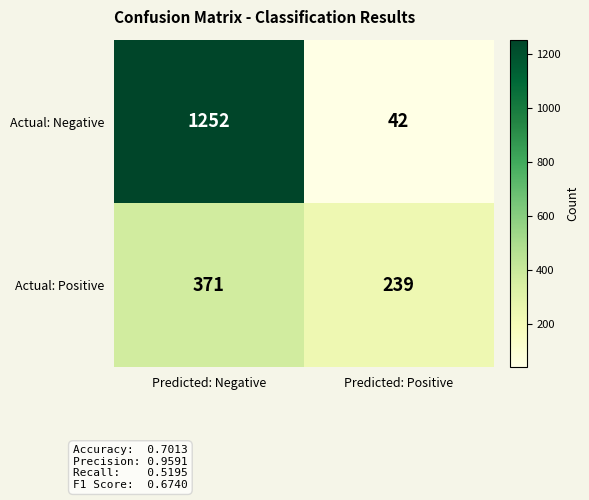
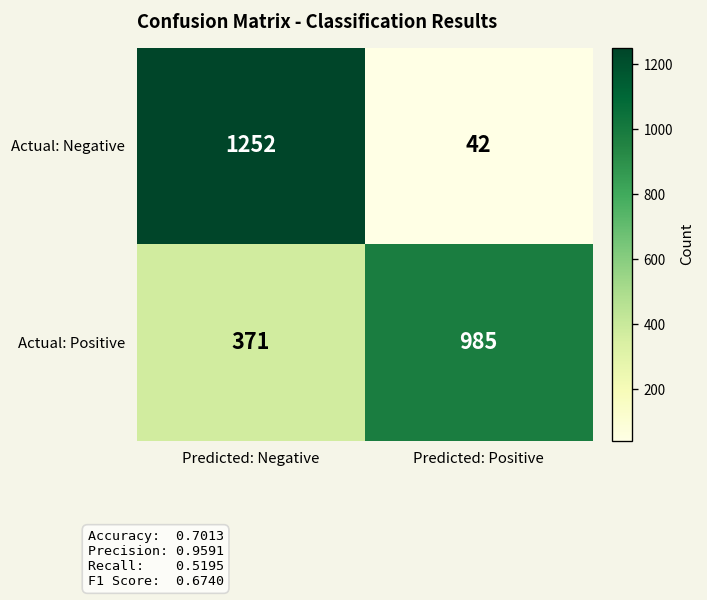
Actual: Positive, Predicted: Positive: 239 -> 985
